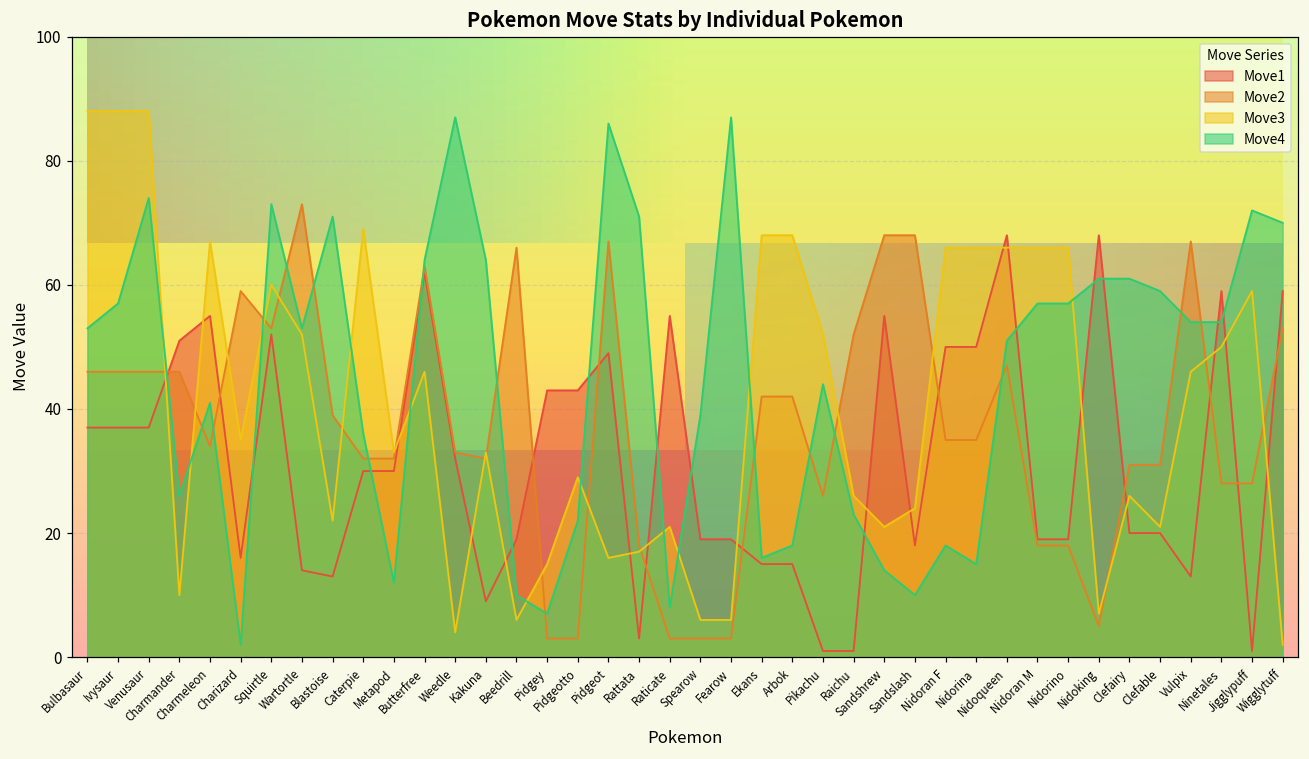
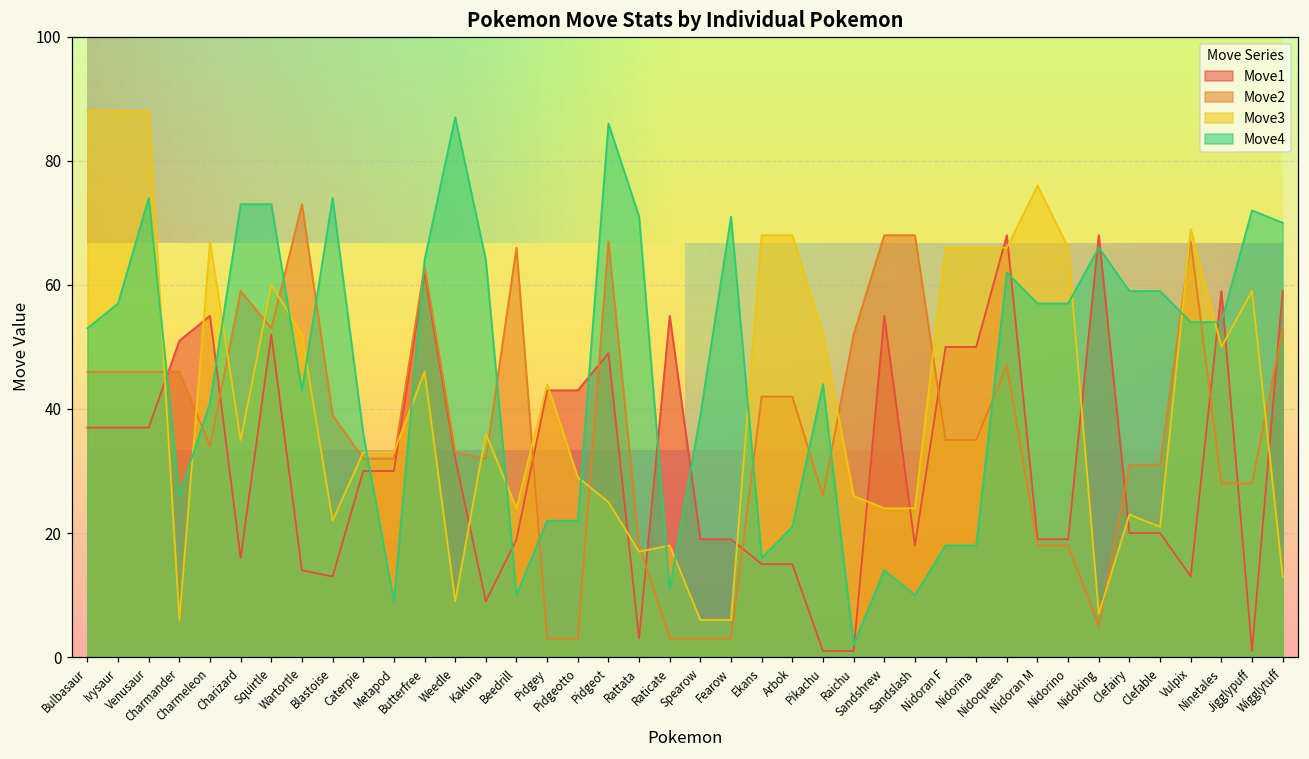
Move3, Charmander: 10 -> 6
Move4, Charizard: 2 -> 73
Move4, Wartortle: 53 -> 43
Move4, Blastoise: 71 -> 74
Move3, Caterpie: 69 -> 33
Move4, Metapod: 12 -> 9
Move3, Weedle: 4 -> 9
Move3, Kakuna: 33 -> 36
Move3, Beedrill: 6 -> 24
Move3, Pidgey: 15 -> 44
Move4, Pidgey: 7 -> 22
Move3, Pidgeot: 16 -> 25
Move3, Raticate: 21 -> 18
Move4, Raticate: 8 -> 11
Move4, Fearow: 87 -> 71
Move4, Arbok: 18 -> 21
Move4, Raichu: 23 -> 2
Move3, Sandshrew: 21 -> 24
Move4, Nidorina: 15 -> 18
Move4, Nidoqueen: 51 -> 62
Move3, Nidoran M: 66 -> 76
Move4, Nidoking: 61 -> 66
Move3, Clefairy: 26 -> 23
Move4, Clefairy: 61 -> 59
Move3, Vulpix: 46 -> 69
Move3, Wigglytuff: 2 -> 13
